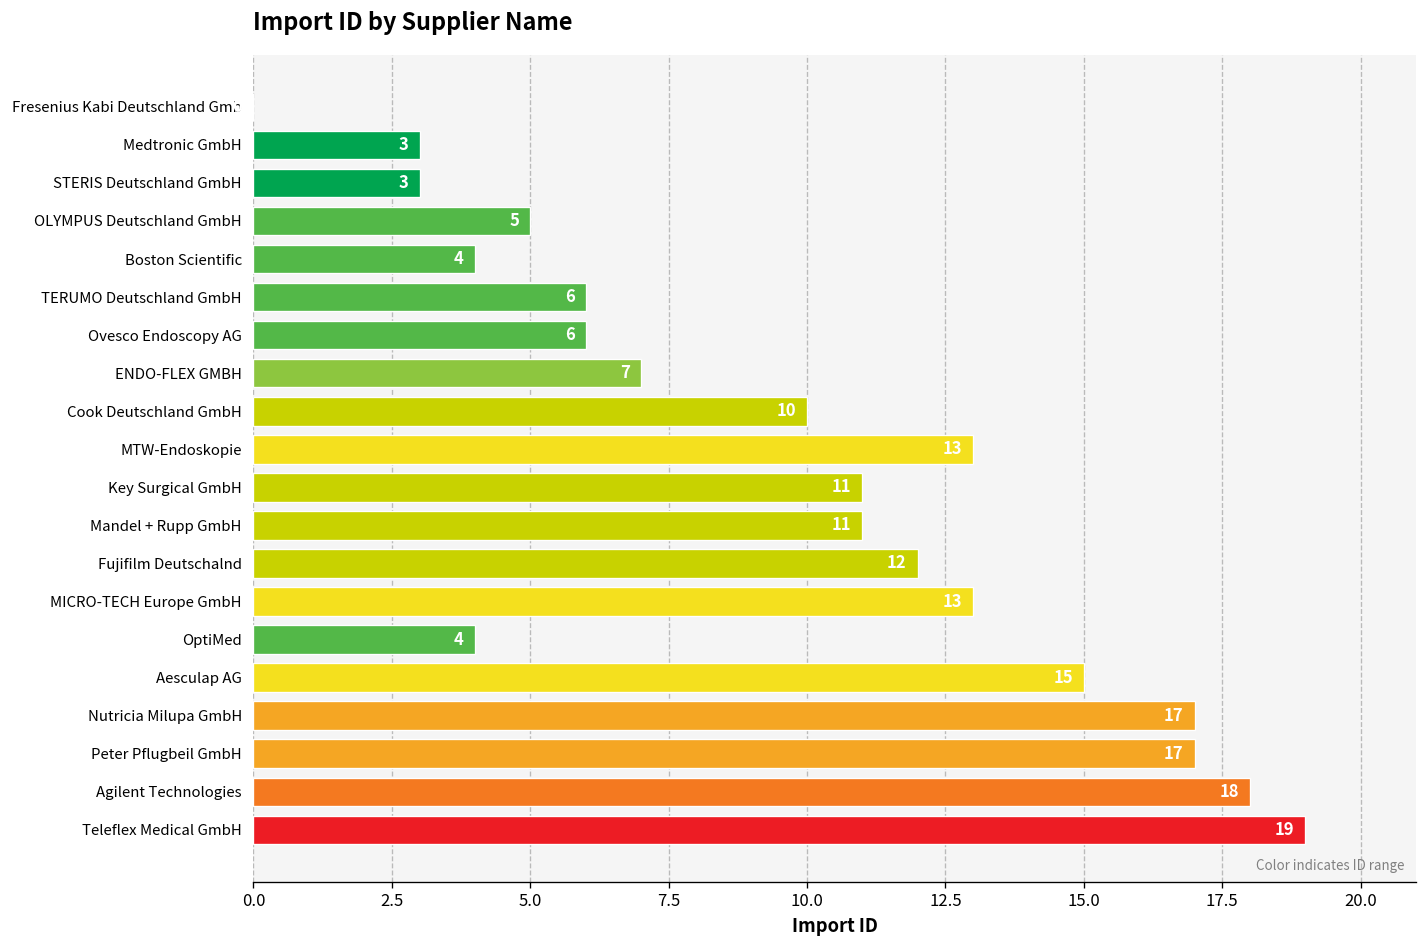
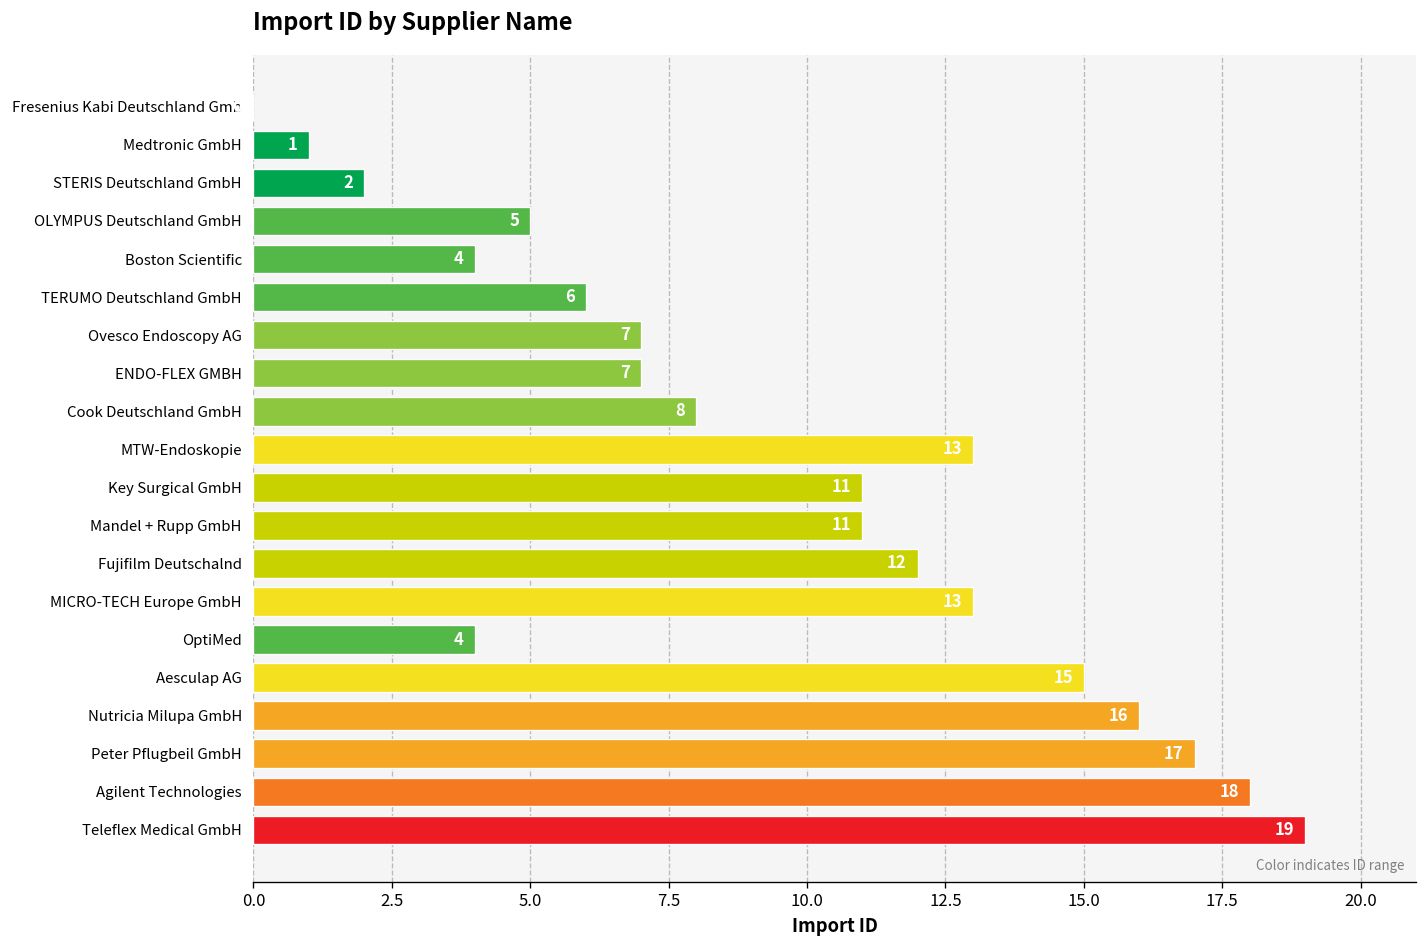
Medtronic GmbH: 3 -> 1
STERIS Deutschland GmbH: 3 -> 2
Ovesco Endoscopy AG: 6 -> 7
Cook Deutschland GmbH: 10 -> 8
Nutricia Milupa GmbH: 17 -> 16
